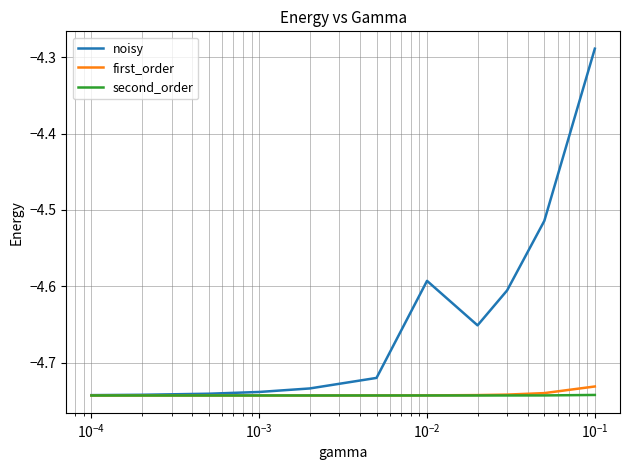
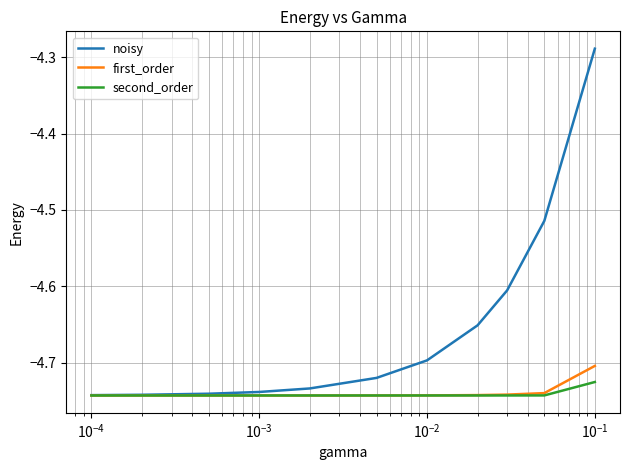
noisy, 10^-2: -4.59 -> -4.70
first_order, 10^-1: -4.73 -> -4.70
second_order, 10^-1: -4.74 -> -4.73
